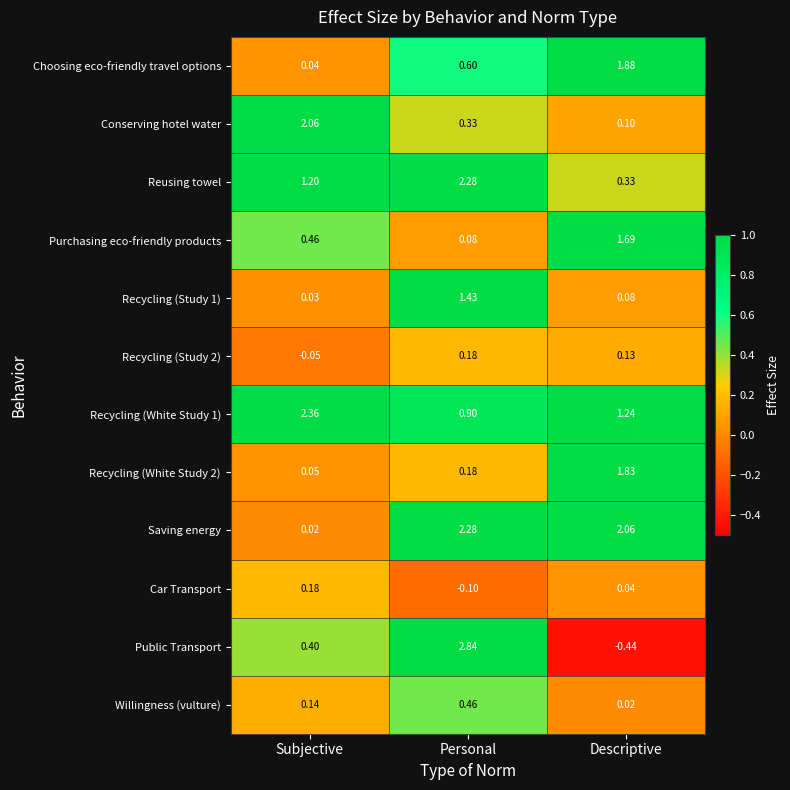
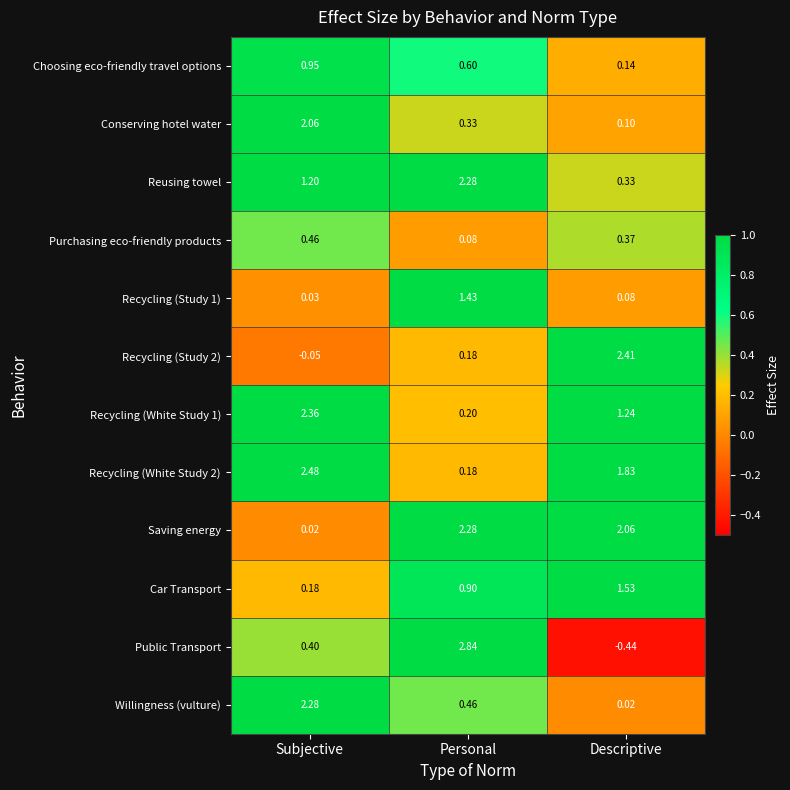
Choosing eco-friendly travel options, Subjective: 0.04 -> 0.95
Choosing eco-friendly travel options, Descriptive: 1.88 -> 0.14
Purchasing eco-friendly products, Descriptive: 1.69 -> 0.37
Recycling (Study 2), Descriptive: 0.13 -> 2.41
Recycling (White Study 1), Personal: 0.90 -> 0.20
Recycling (White Study 2), Subjective: 0.05 -> 2.48
Car Transport, Personal: -0.10 -> 0.90
Car Transport, Descriptive: 0.04 -> 1.53
Willingness (vulture), Subjective: 0.14 -> 2.28
